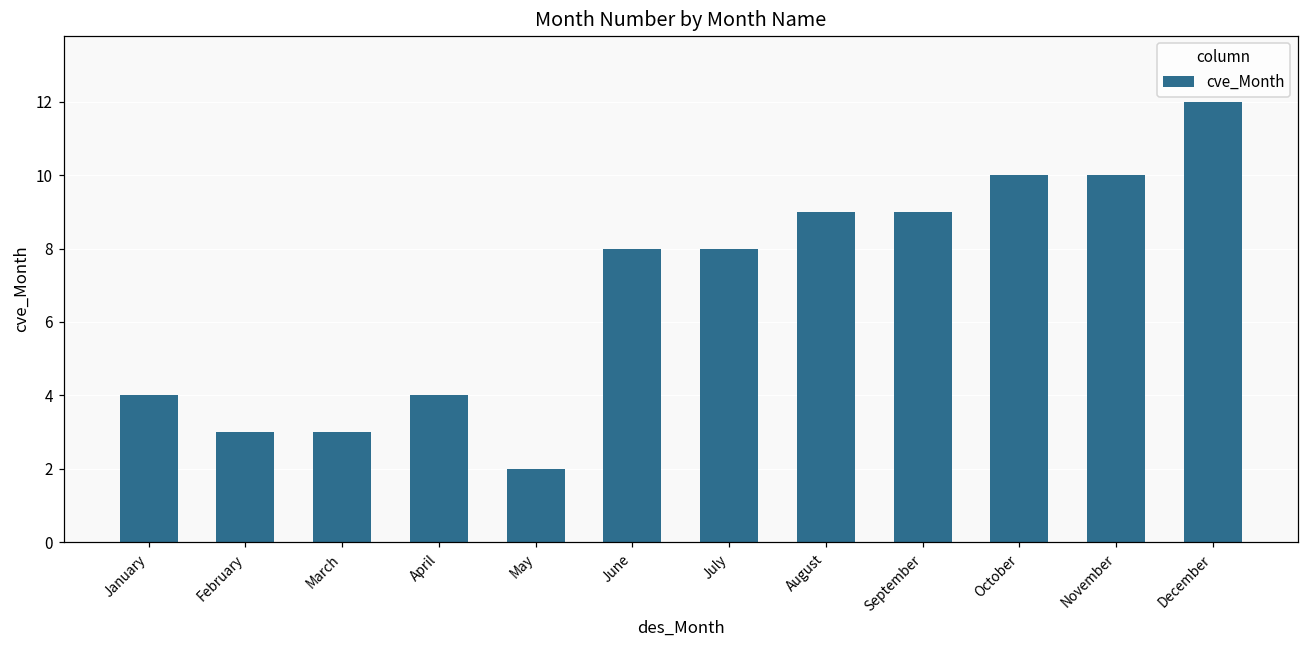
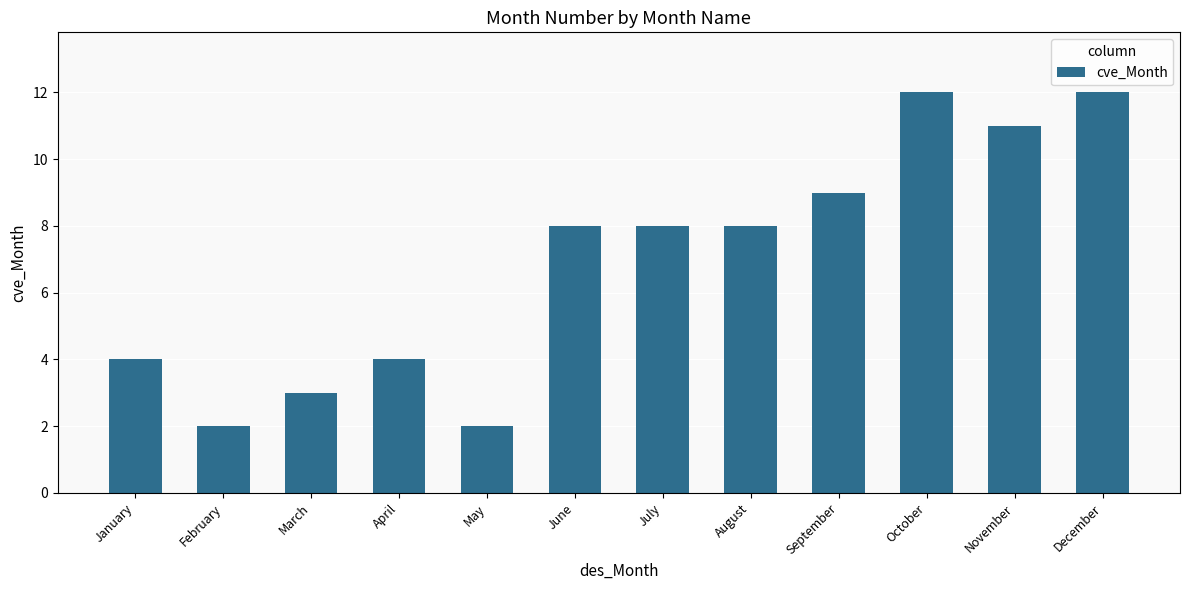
February: 3 -> 2
August: 9 -> 8
October: 10 -> 12
November: 10 -> 11
